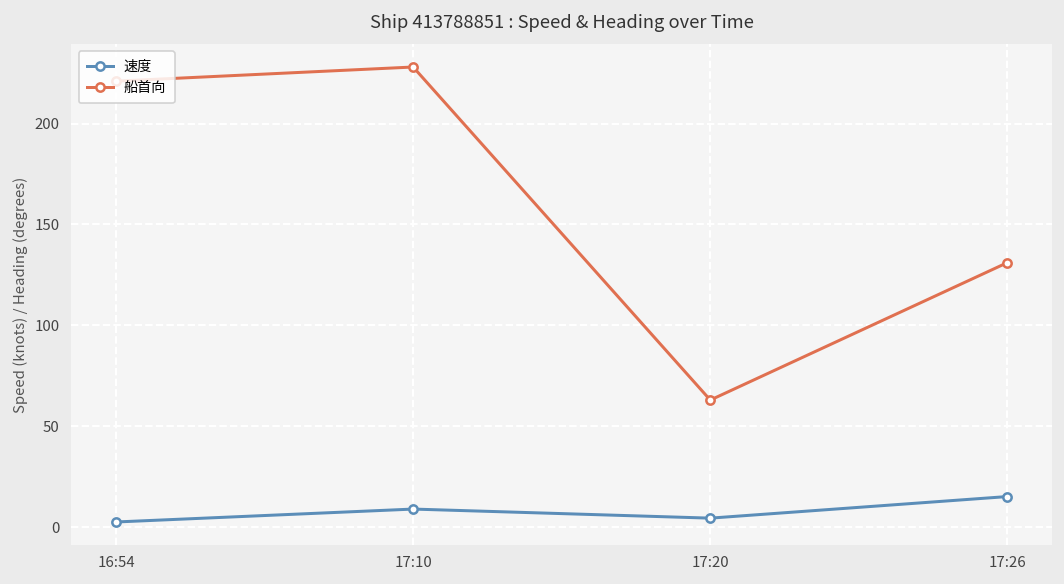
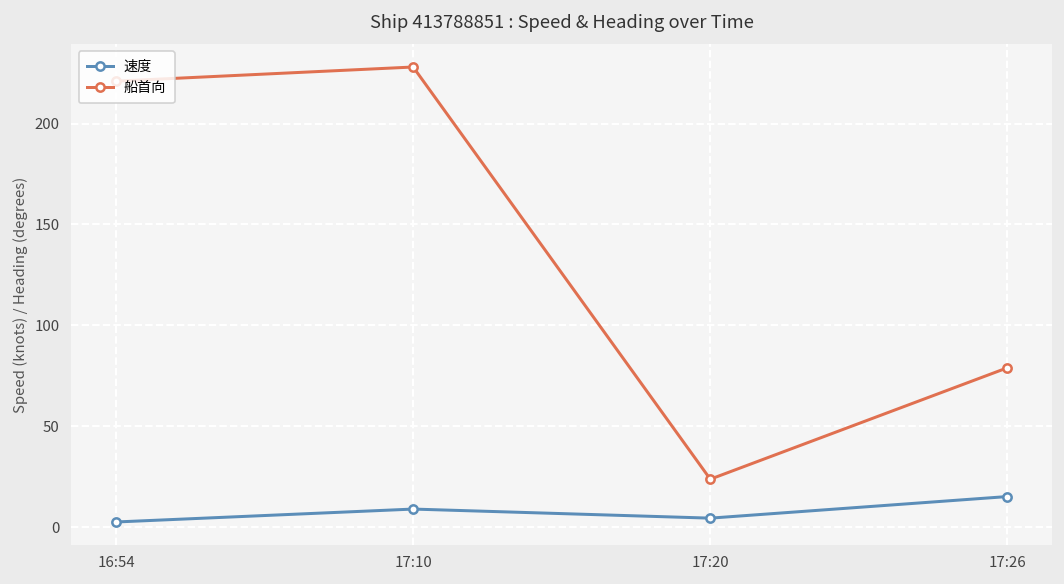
船首向, 17:20: 63 -> 24
船首向, 17:26: 131 -> 79
